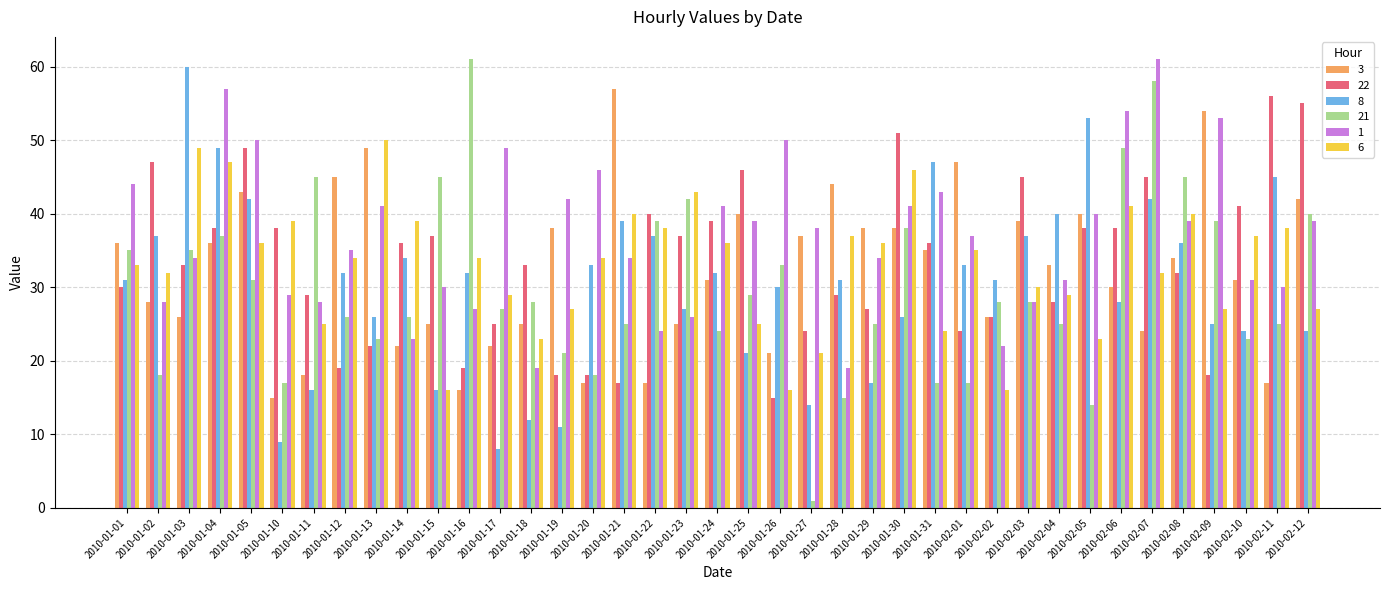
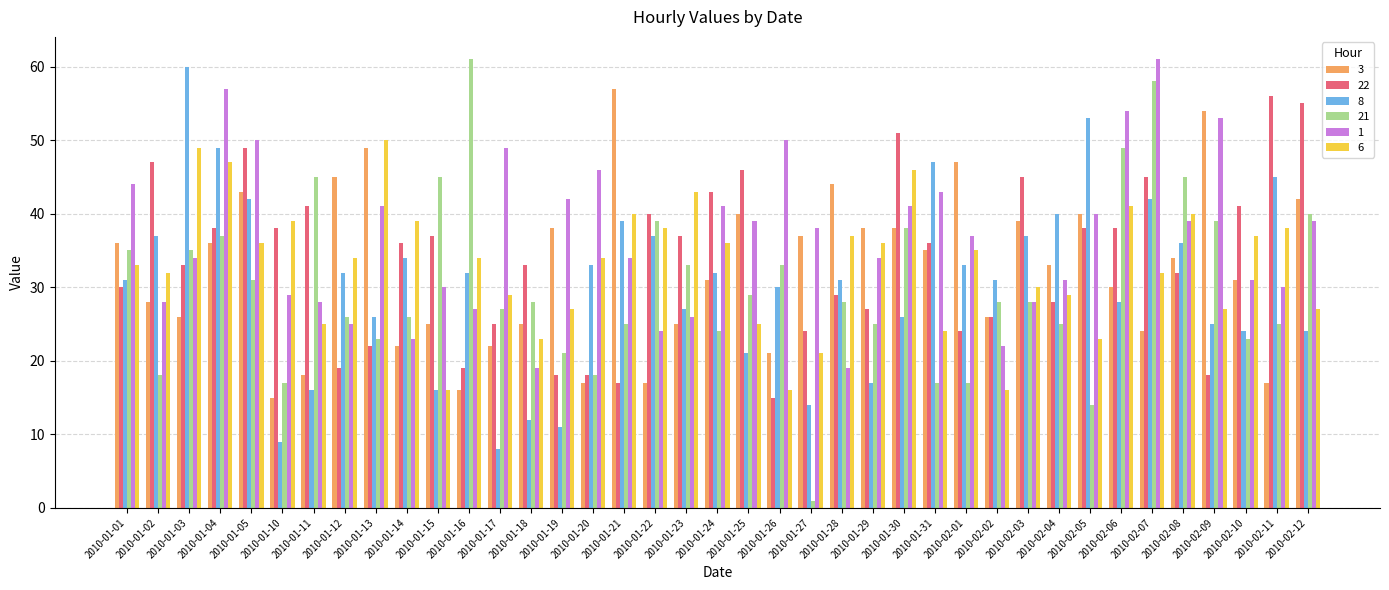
22, 2010-01-11: 29 -> 41
1, 2010-01-12: 35 -> 25
21, 2010-01-23: 42 -> 33
22, 2010-01-24: 39 -> 43
21, 2010-01-28: 15 -> 28
